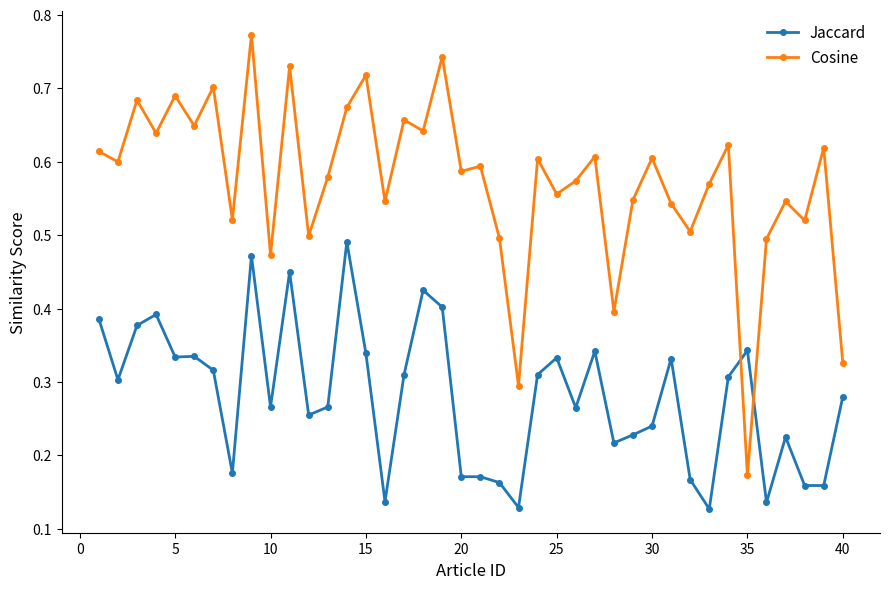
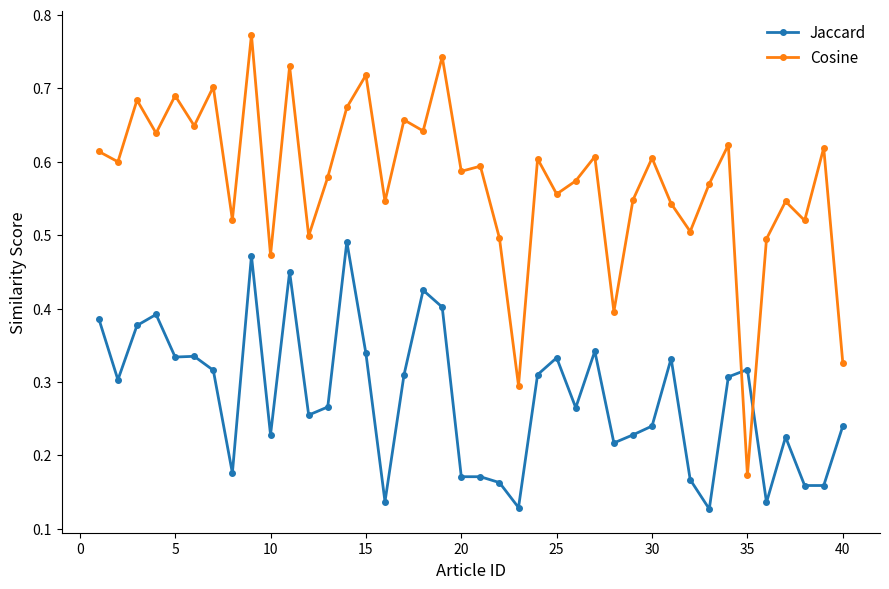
Jaccard, 10: 0.27 -> 0.23
Jaccard, 35: 0.34 -> 0.32
Jaccard, 40: 0.28 -> 0.24
